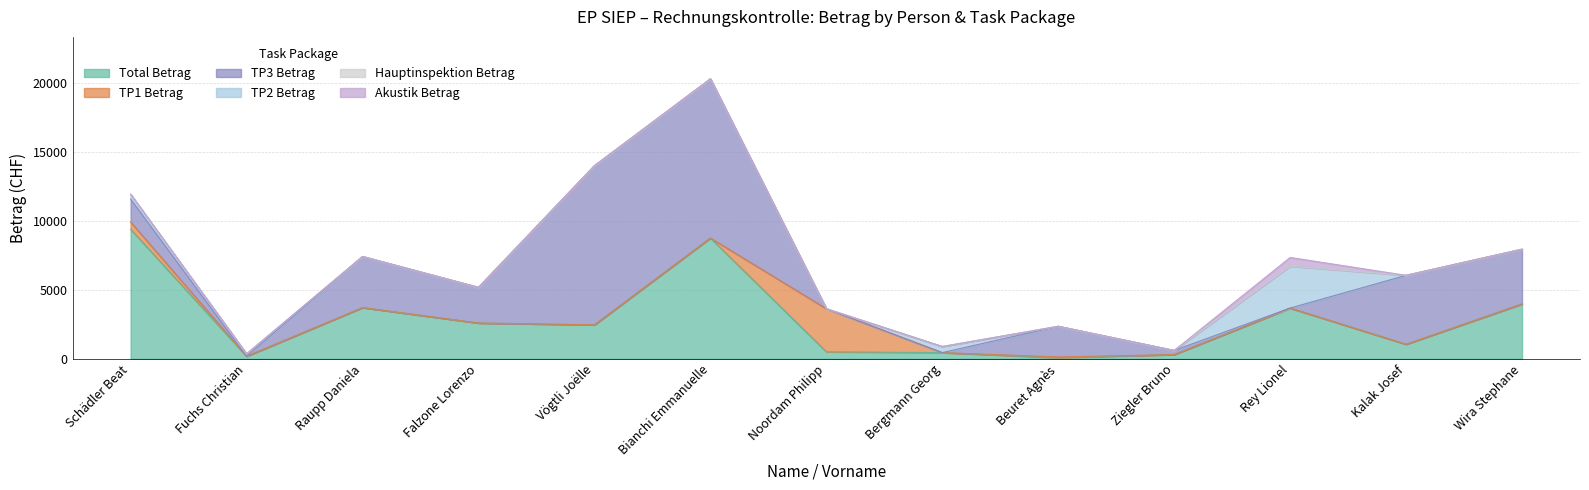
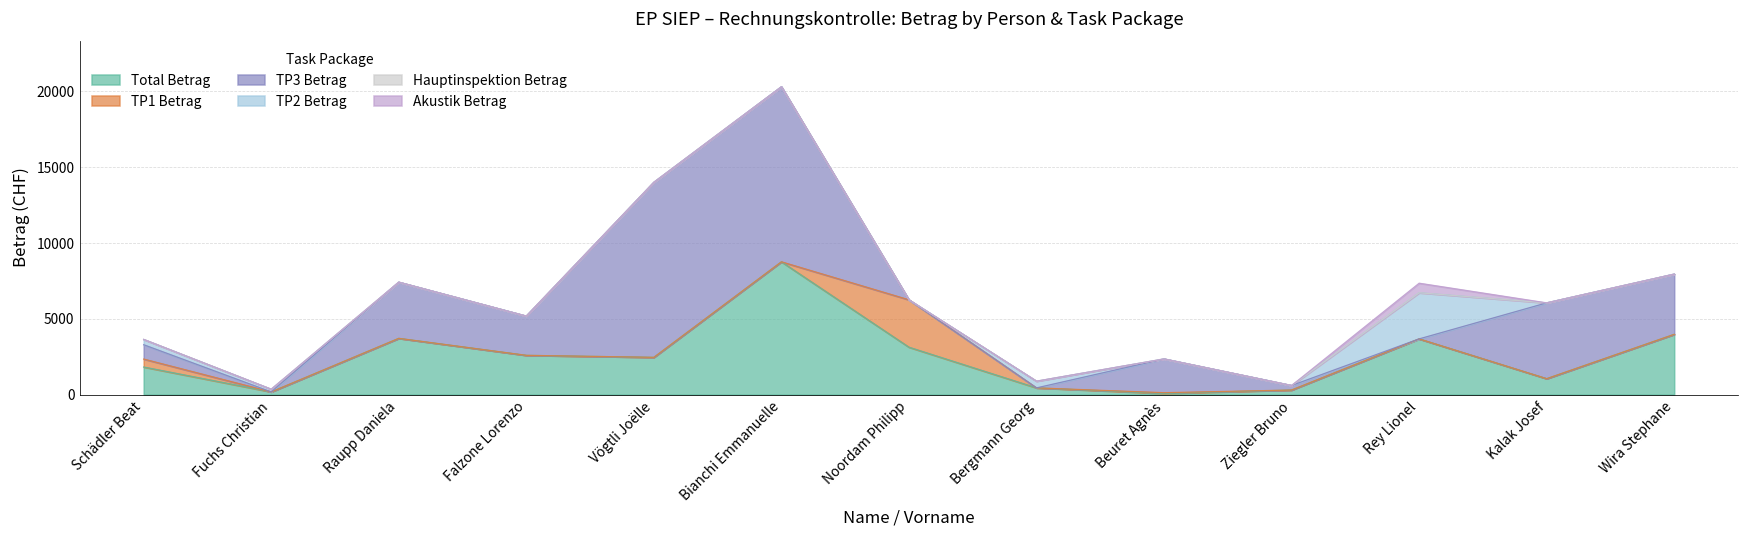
Total Betrag, Schädler Beat: 9400 -> 1800
TP3 Betrag, Schädler Beat: 1700 -> 900
Total Betrag, Noordam Philipp: 500 -> 3100
